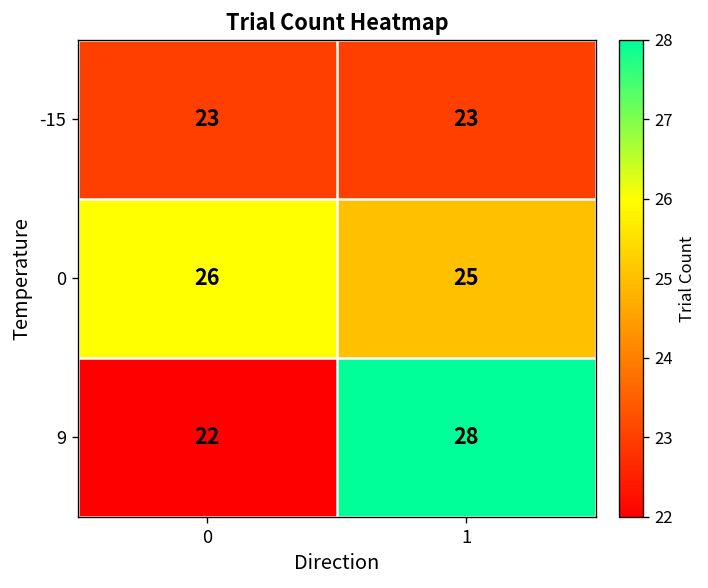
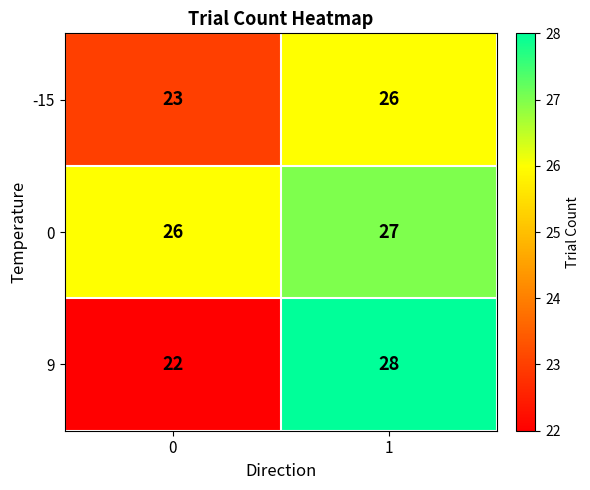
-15, 1: 23 -> 26
0, 1: 25 -> 27
